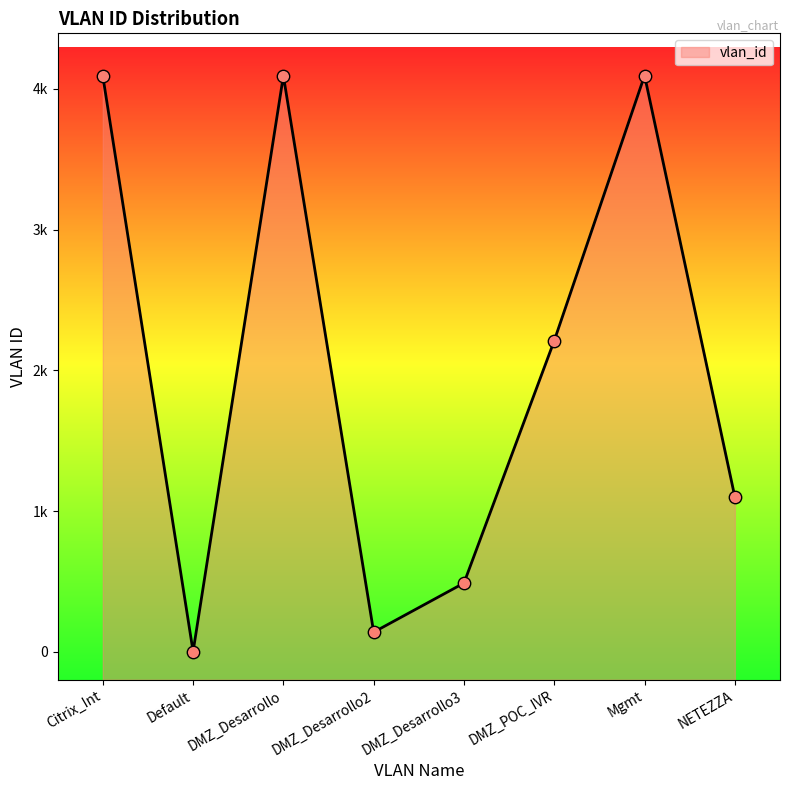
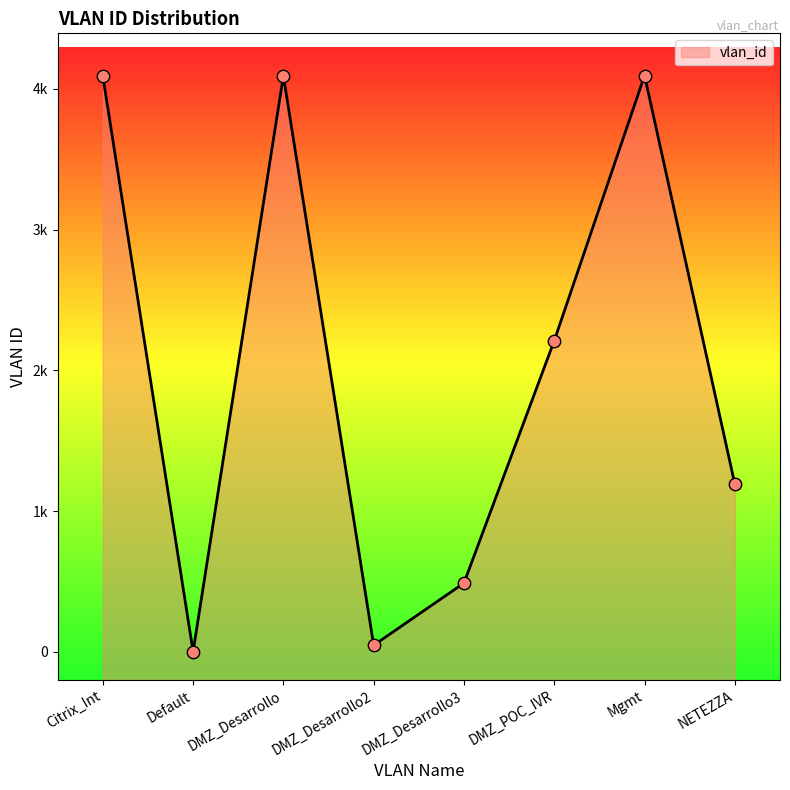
DMZ_Desarrollo2: 140 -> 50
NETEZZA: 1100 -> 1190
